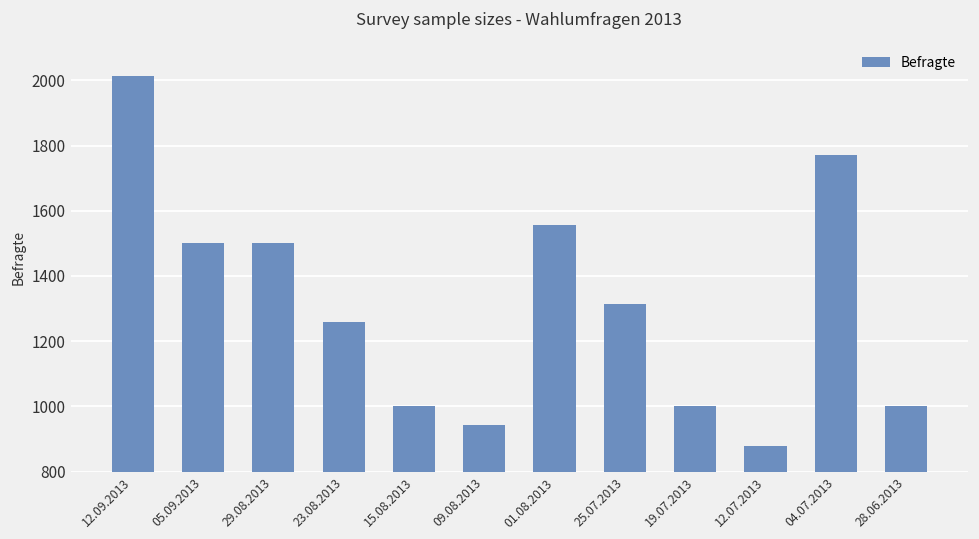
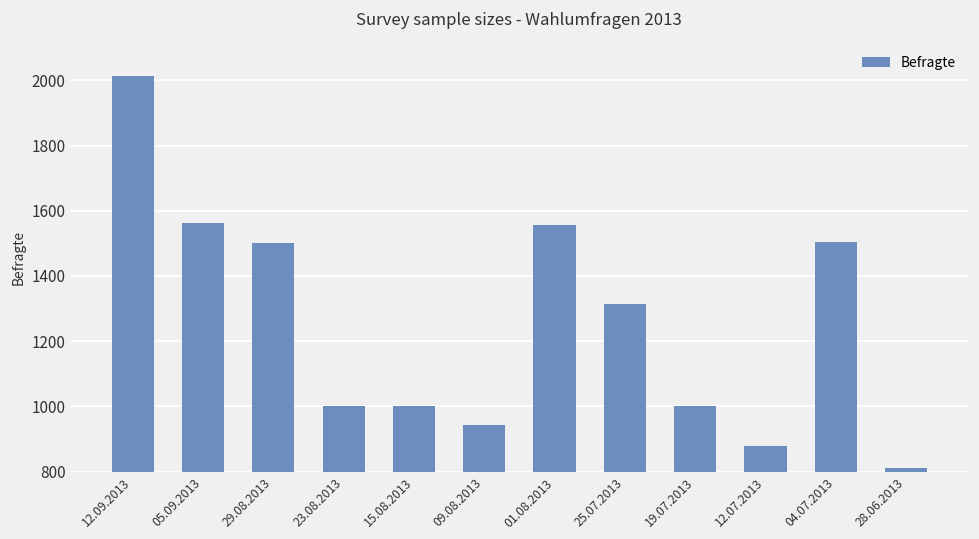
05.09.2013: 1500 -> 1560
23.08.2013: 1260 -> 1000
04.07.2013: 1770 -> 1510
28.06.2013: 1000 -> 810
